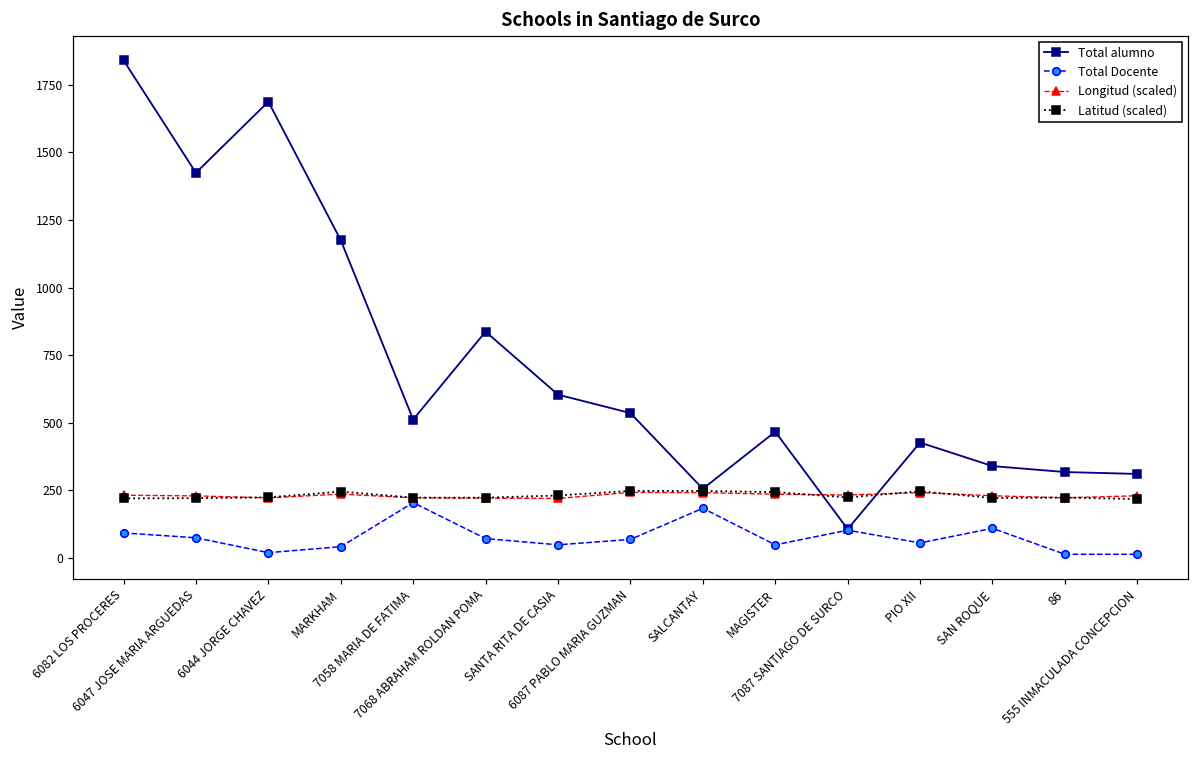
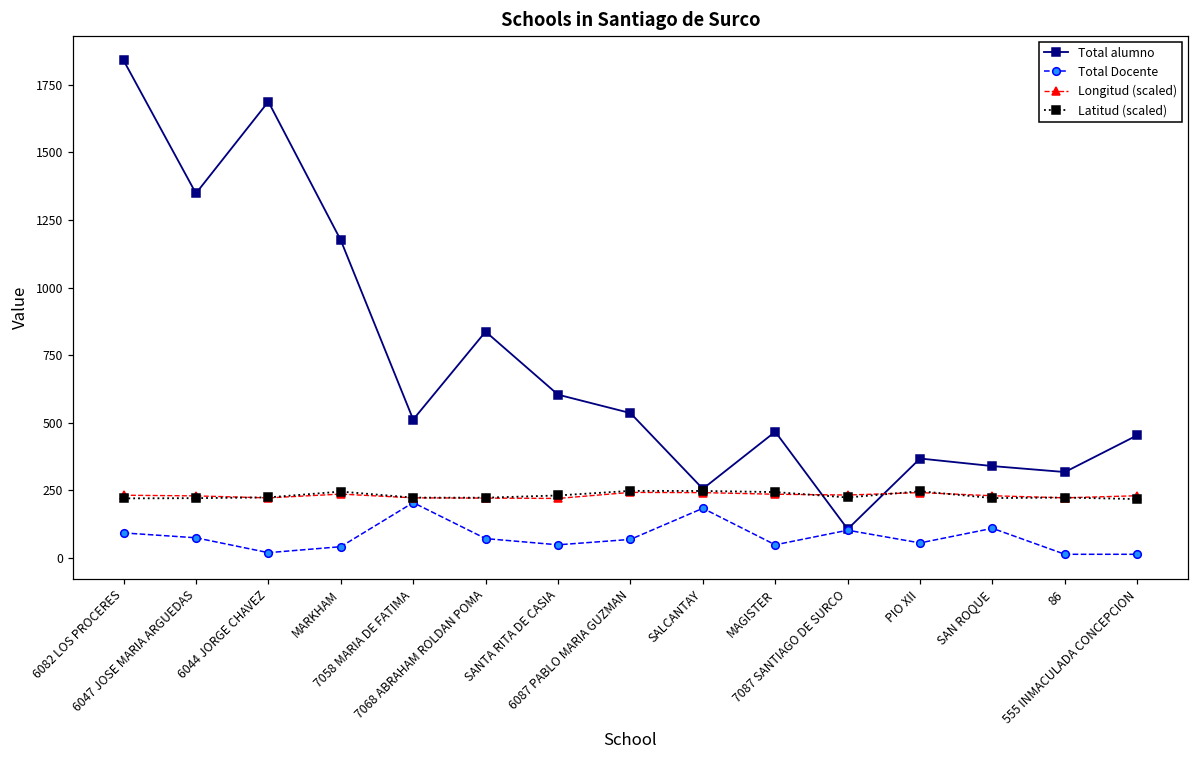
Total alumno, 6047 JOSE MARIA ARGUEDAS: 1420 -> 1350
Total alumno, PIO XII: 430 -> 370
Total alumno, 555 INMACULADA CONCEPCION: 310 -> 450
